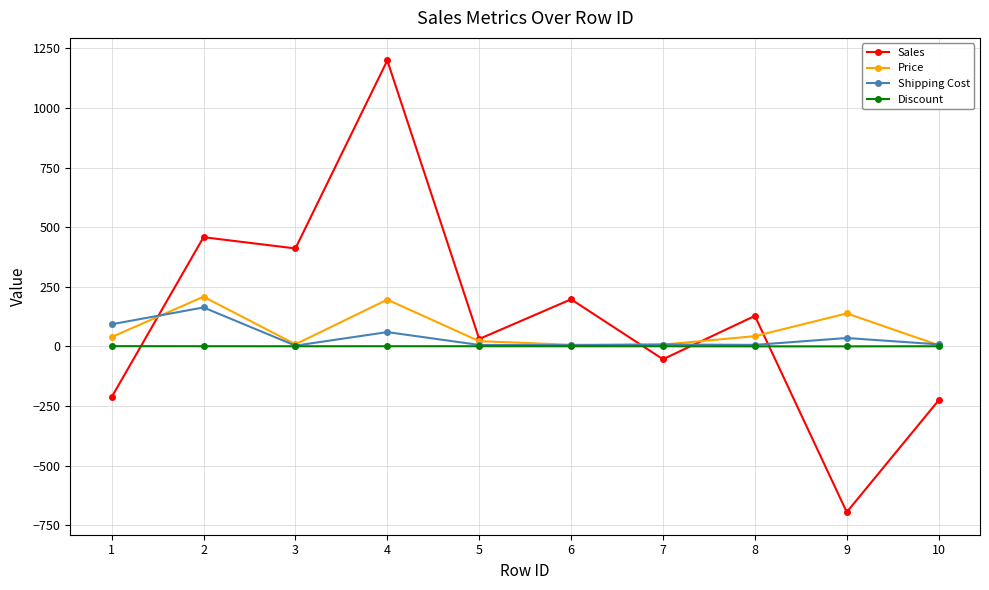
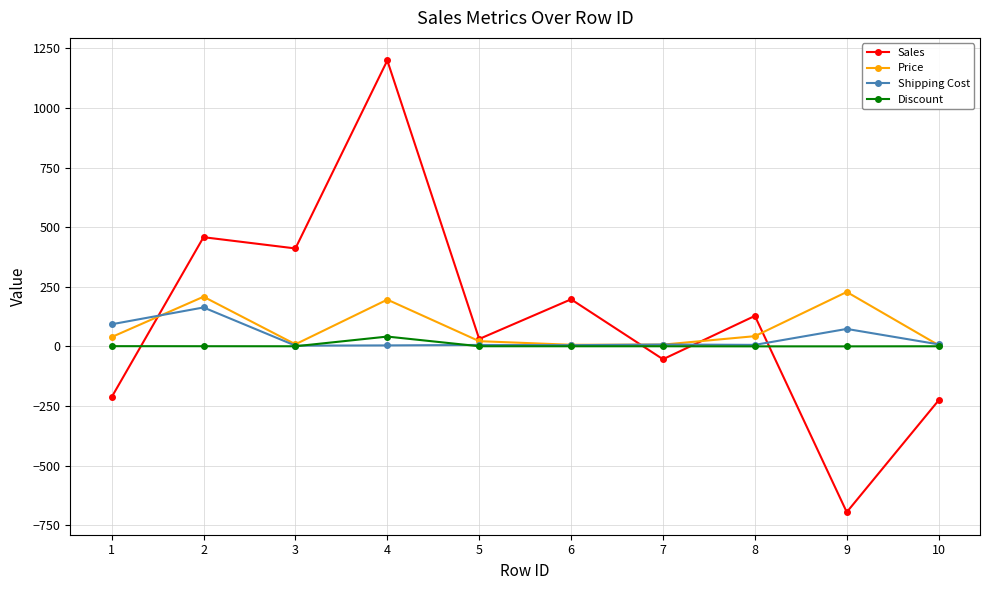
Shipping Cost, 4: 60 -> 0
Discount, 4: 0 -> 40
Price, 9: 140 -> 230
Shipping Cost, 9: 40 -> 70
